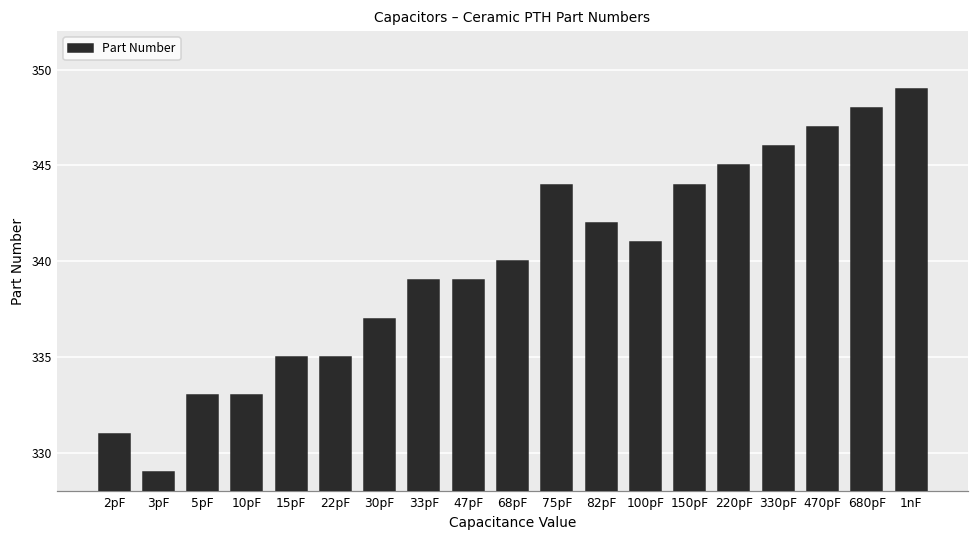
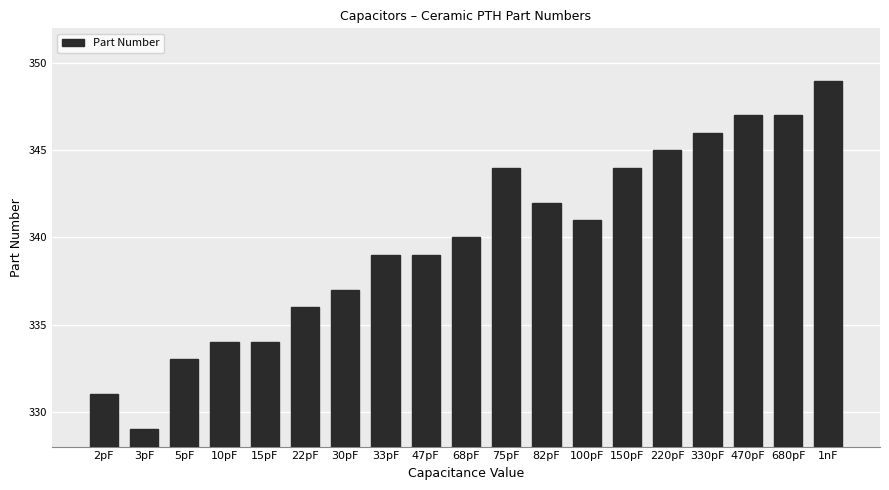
10pF: 333 -> 334
15pF: 335 -> 334
22pF: 335 -> 336
680pF: 348 -> 347
